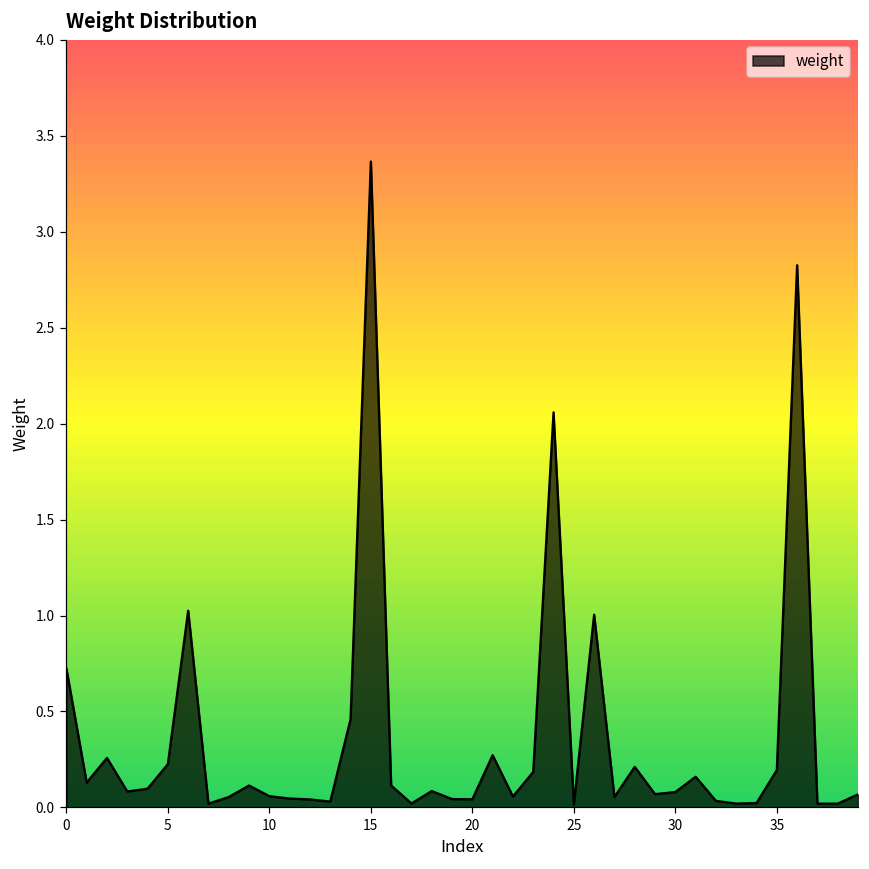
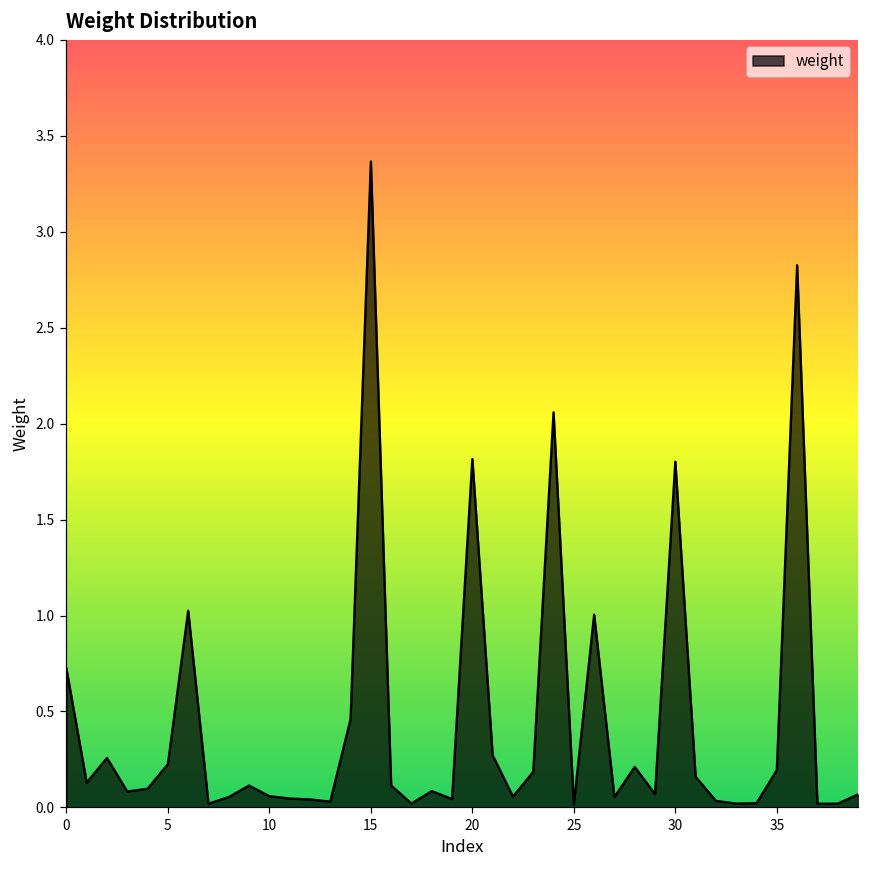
20: 0.04 -> 1.82
30: 0.08 -> 1.80
